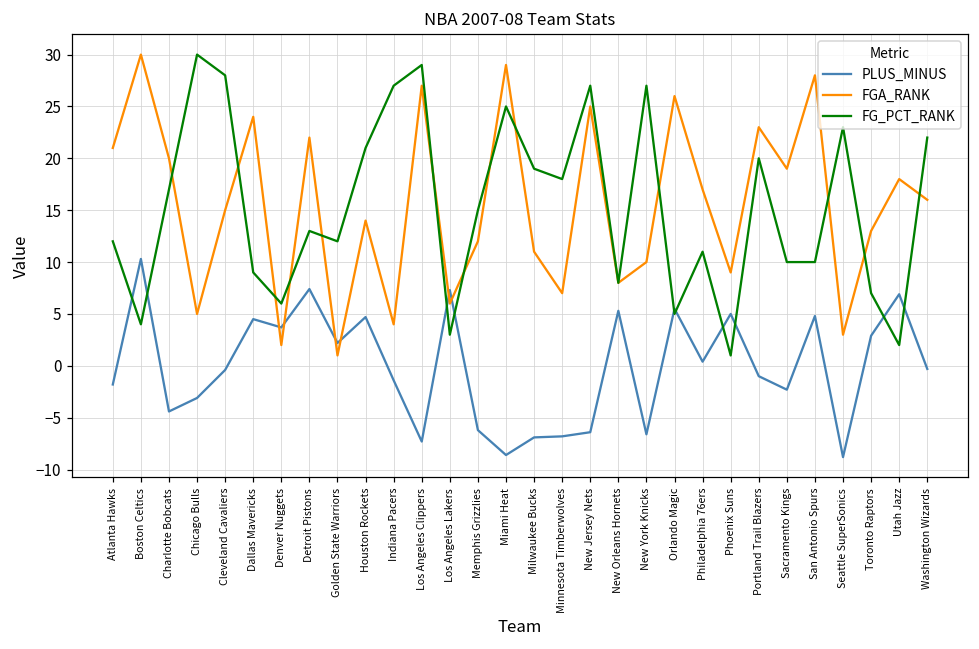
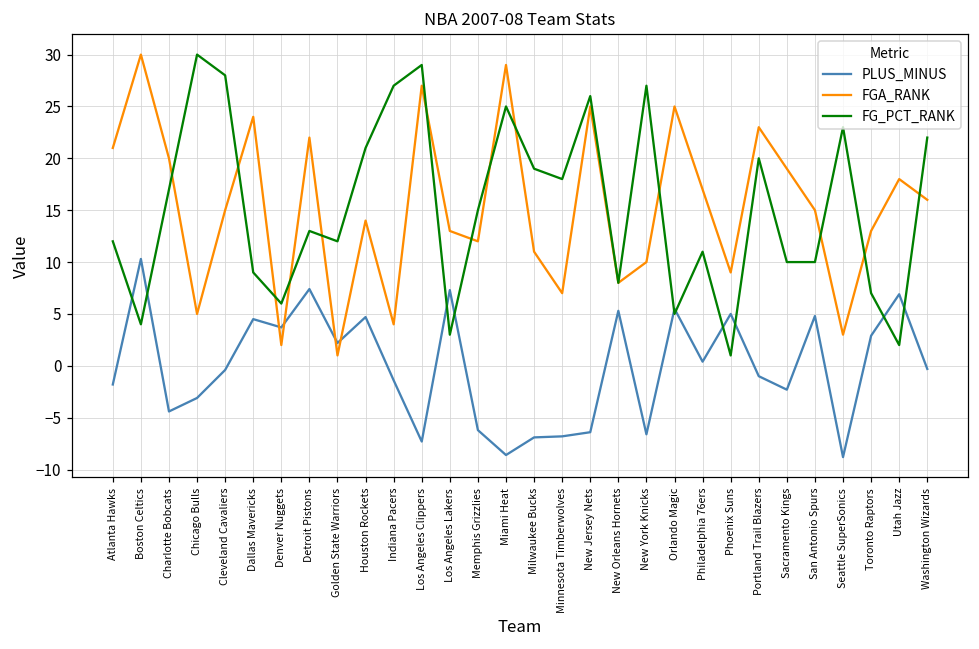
FGA_RANK, Los Angeles Lakers: 6 -> 13
FG_PCT_RANK, New Jersey Nets: 27 -> 26
FGA_RANK, Orlando Magic: 26 -> 25
FGA_RANK, San Antonio Spurs: 28 -> 15
